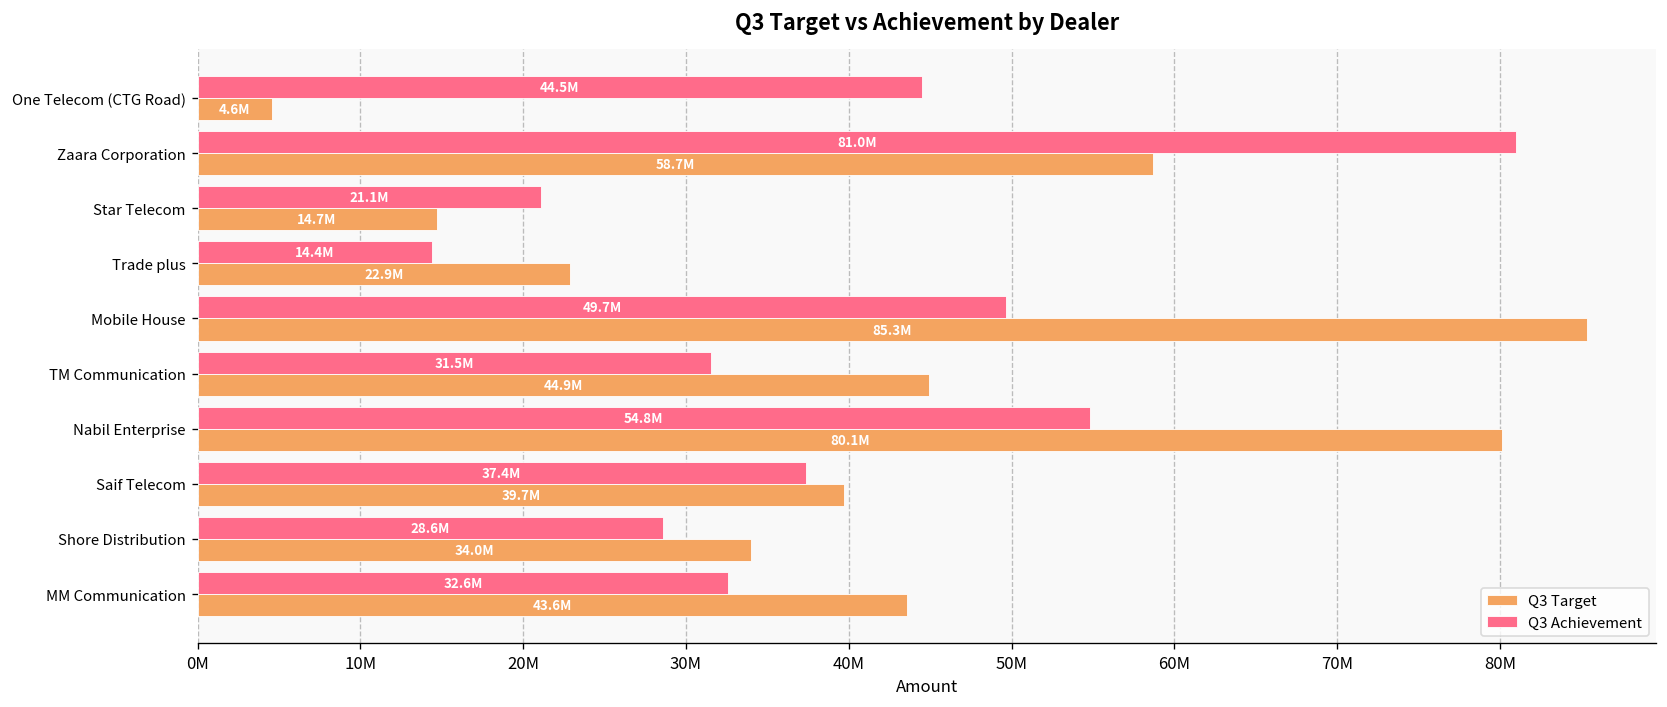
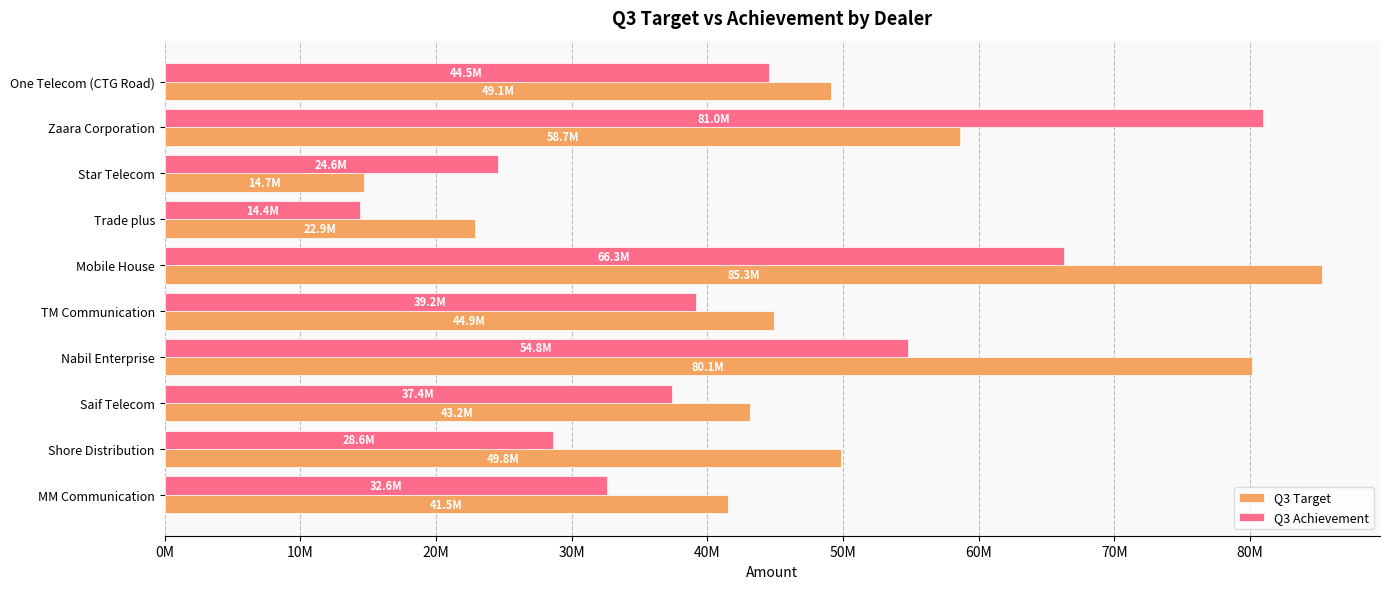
Q3 Target, One Telecom (CTG Road): 4.6M -> 49.1M
Q3 Achievement, Star Telecom: 21.1M -> 24.6M
Q3 Achievement, Mobile House: 49.7M -> 66.3M
Q3 Achievement, TM Communication: 31.5M -> 39.2M
Q3 Target, Saif Telecom: 39.7M -> 43.2M
Q3 Target, Shore Distribution: 34.0M -> 49.8M
Q3 Target, MM Communication: 43.6M -> 41.5M
